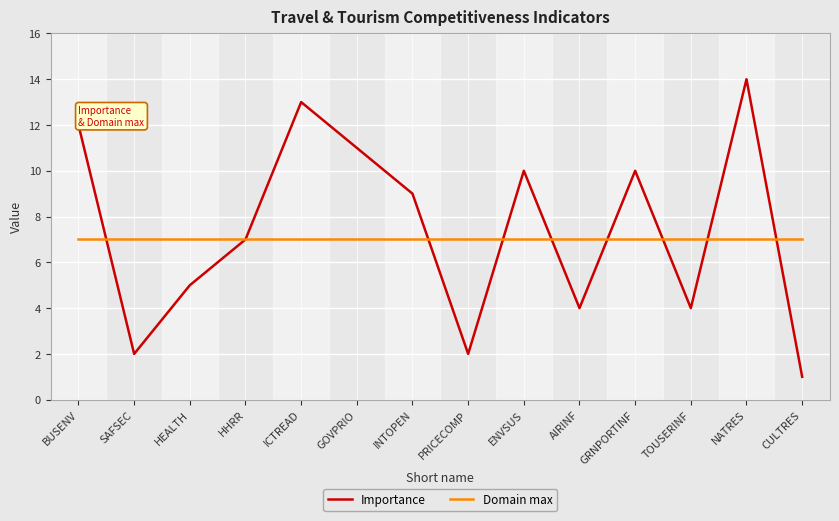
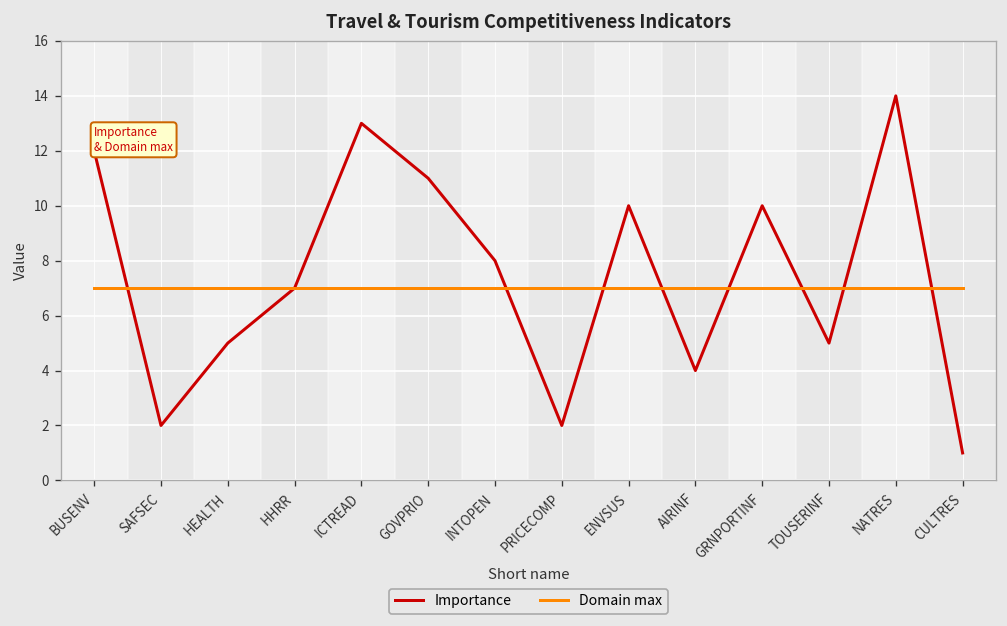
Importance, INTOPEN: 9 -> 8
Importance, TOUSERINF: 4 -> 5
